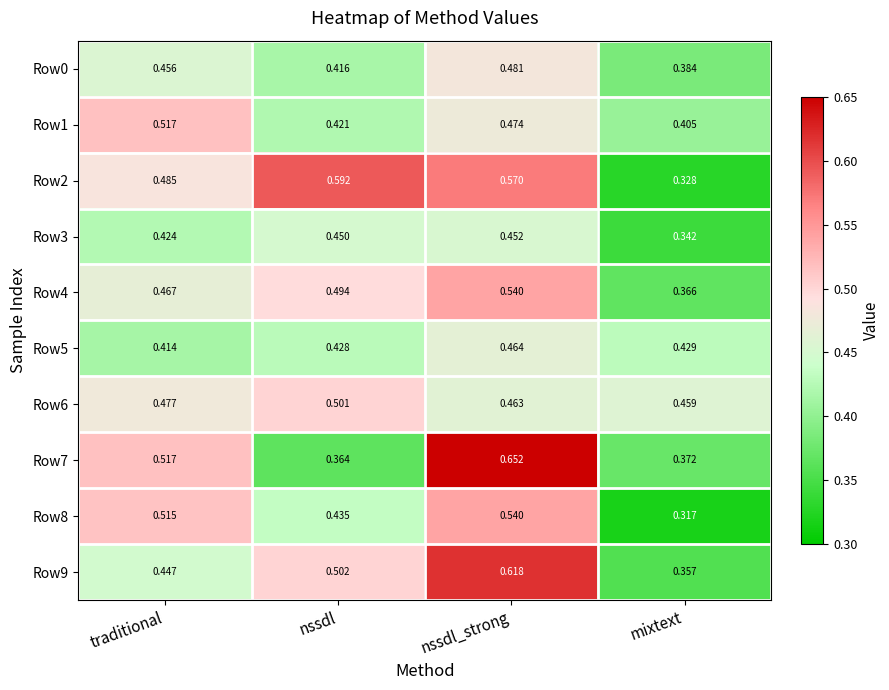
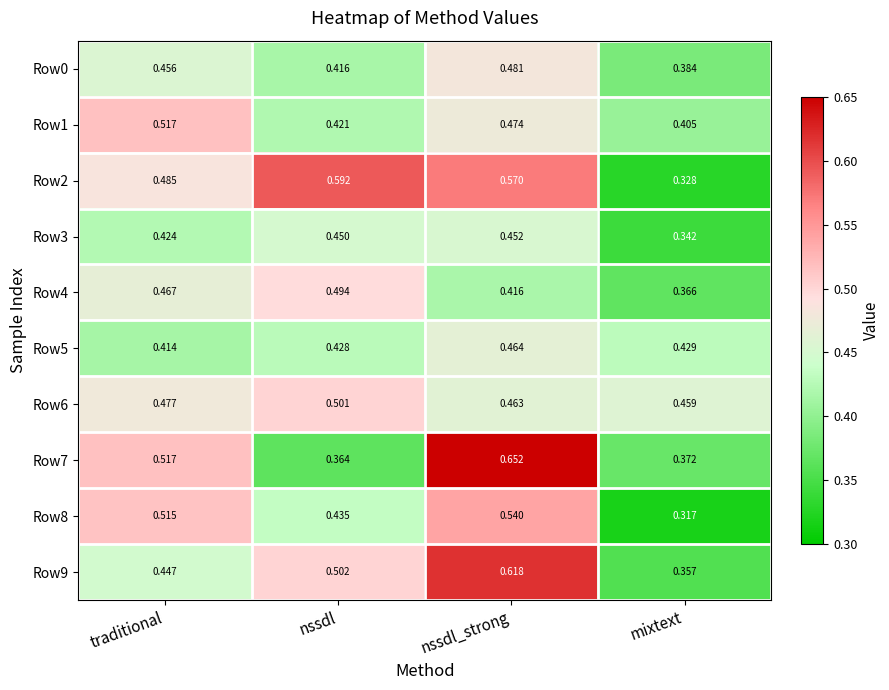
Row4, nssdl_strong: 0.540 -> 0.416
